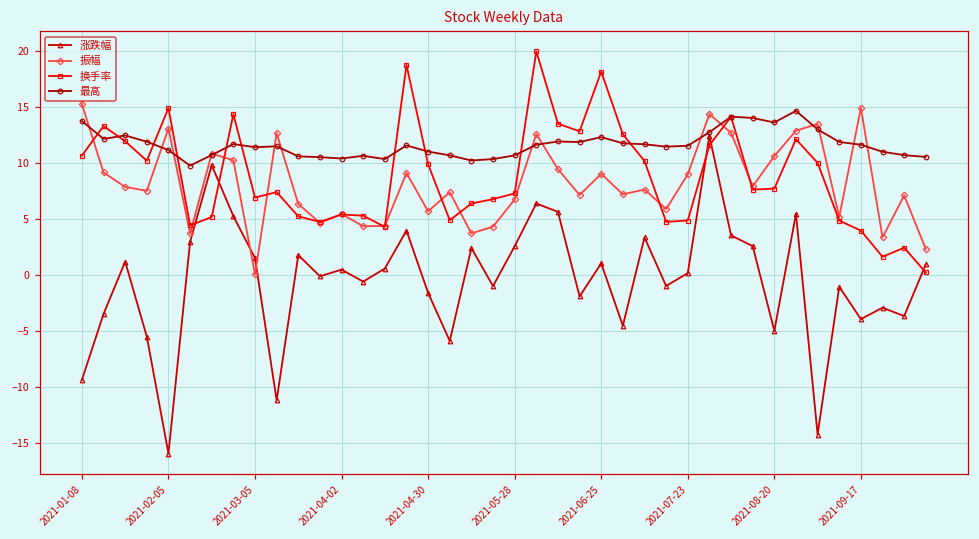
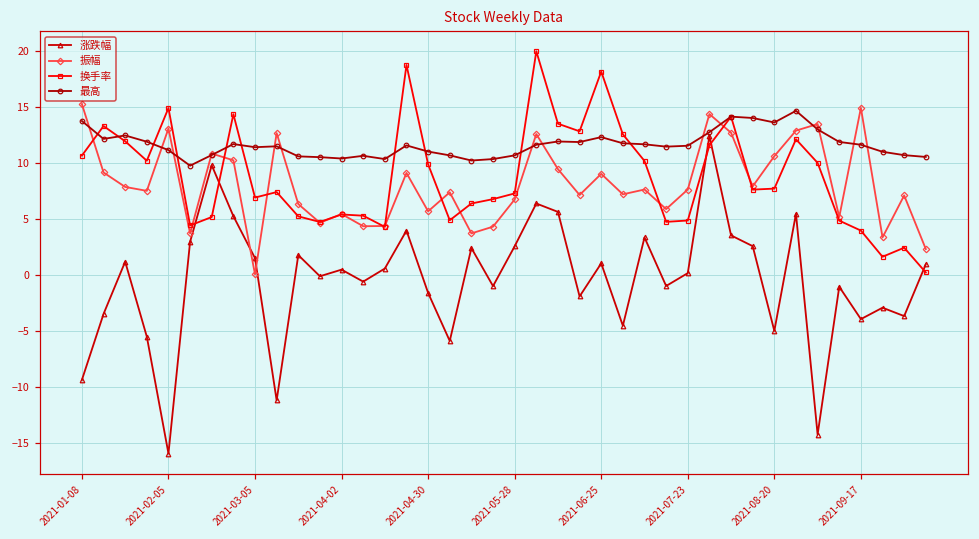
振幅, 2021-07-23: 9.0 -> 7.7
